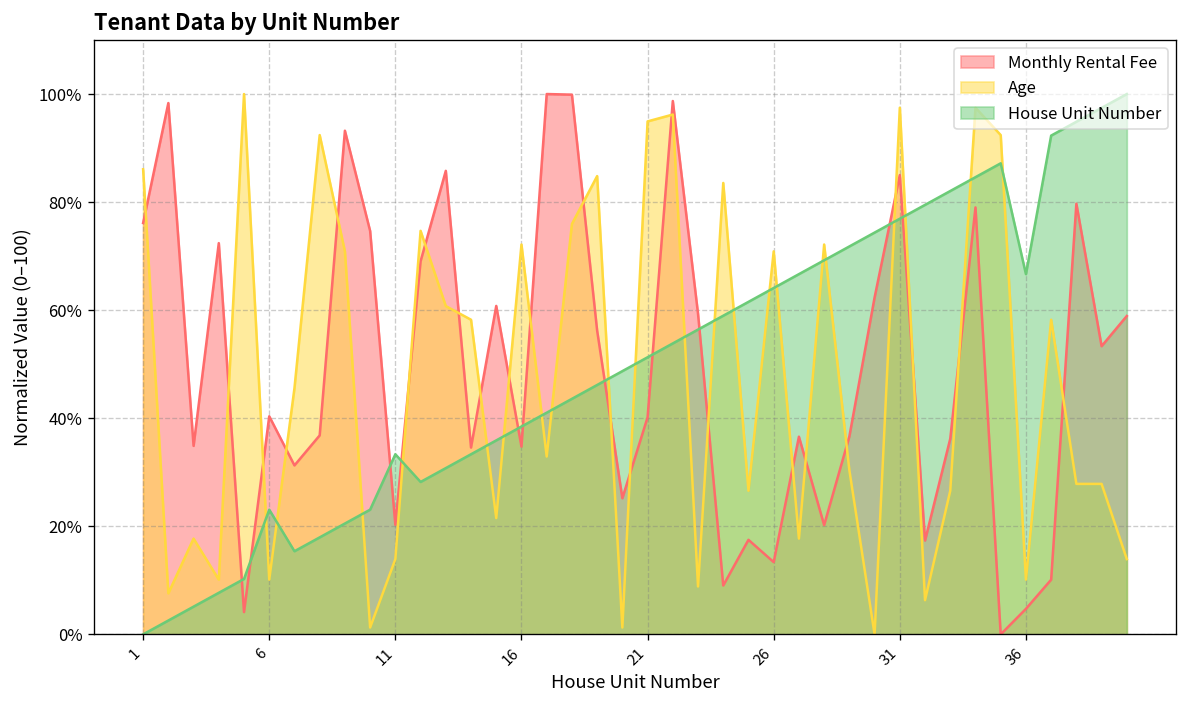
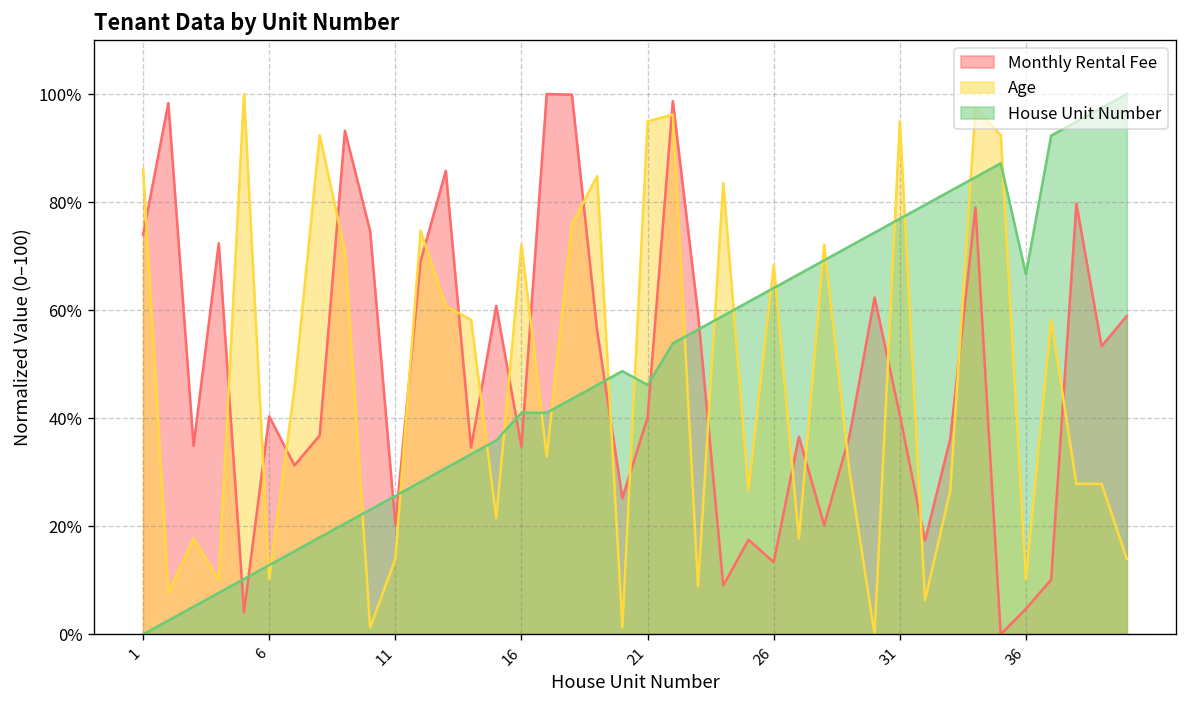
Monthly Rental Fee, 1: 76% -> 74%
House Unit Number, 6: 23% -> 13%
House Unit Number, 11: 33% -> 26%
House Unit Number, 16: 38% -> 41%
House Unit Number, 21: 51% -> 46%
Age, 26: 71% -> 68%
Monthly Rental Fee, 31: 85% -> 41%
Age, 31: 97% -> 95%
